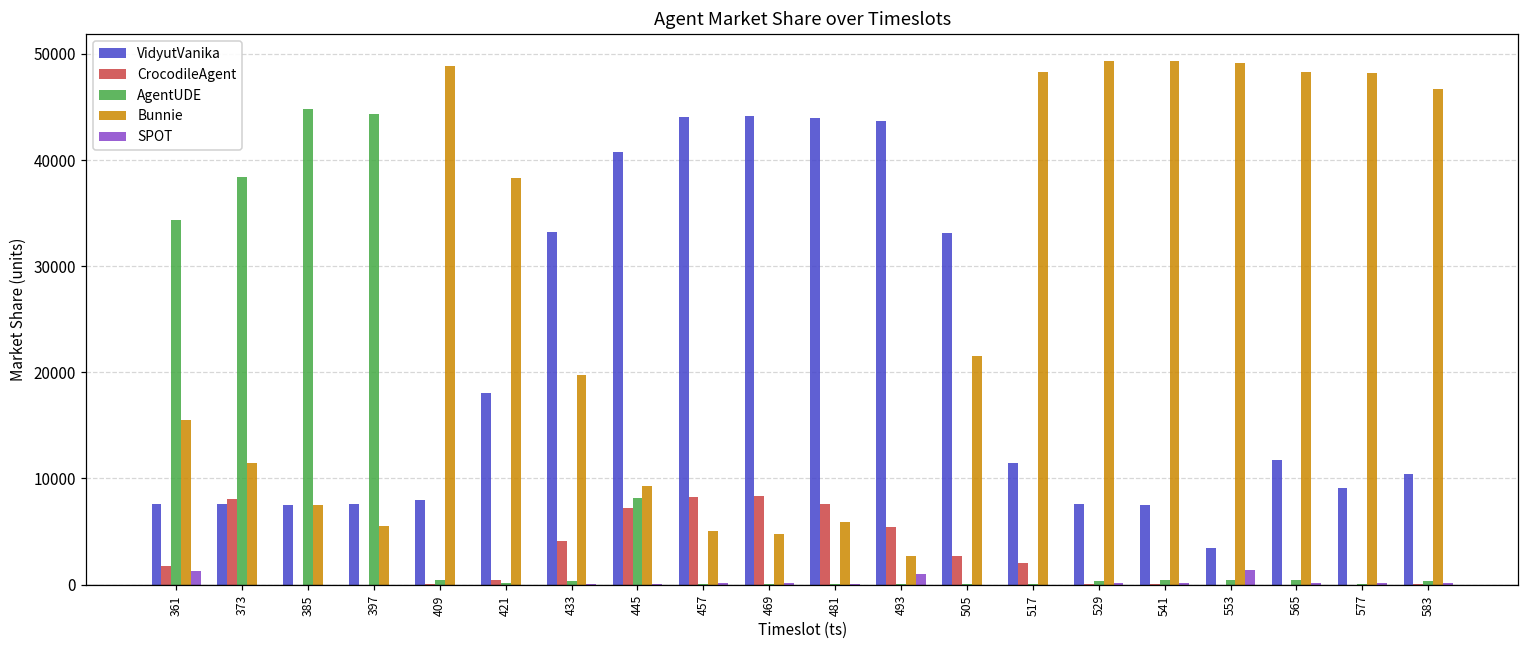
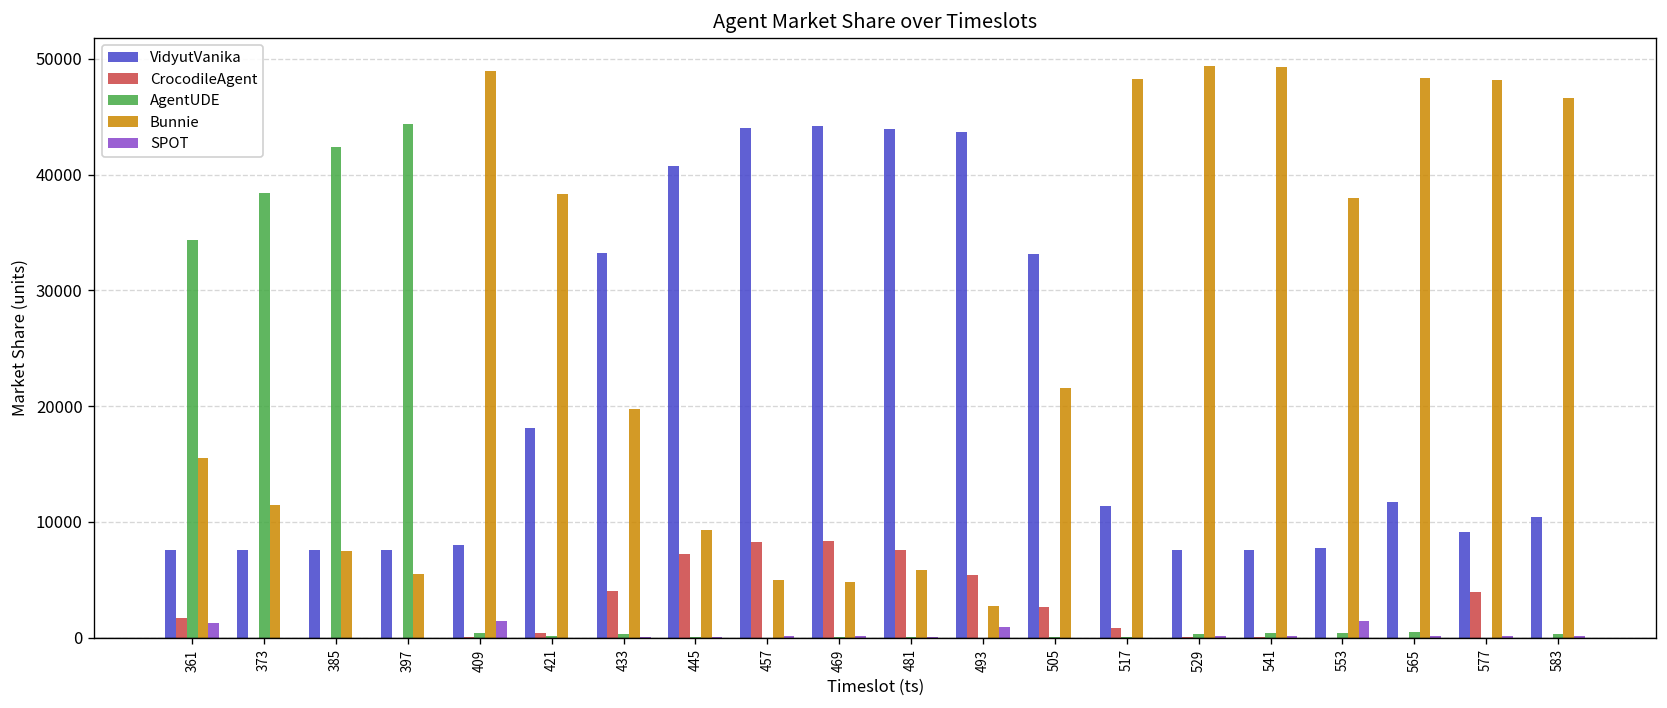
CrocodileAgent, 373: 8000 -> 0
AgentUDE, 385: 45000 -> 42000
SPOT, 409: 0 -> 1000
AgentUDE, 445: 8000 -> 0
CrocodileAgent, 517: 2000 -> 1000
VidyutVanika, 553: 3000 -> 8000
Bunnie, 553: 49000 -> 38000
CrocodileAgent, 577: 0 -> 4000
